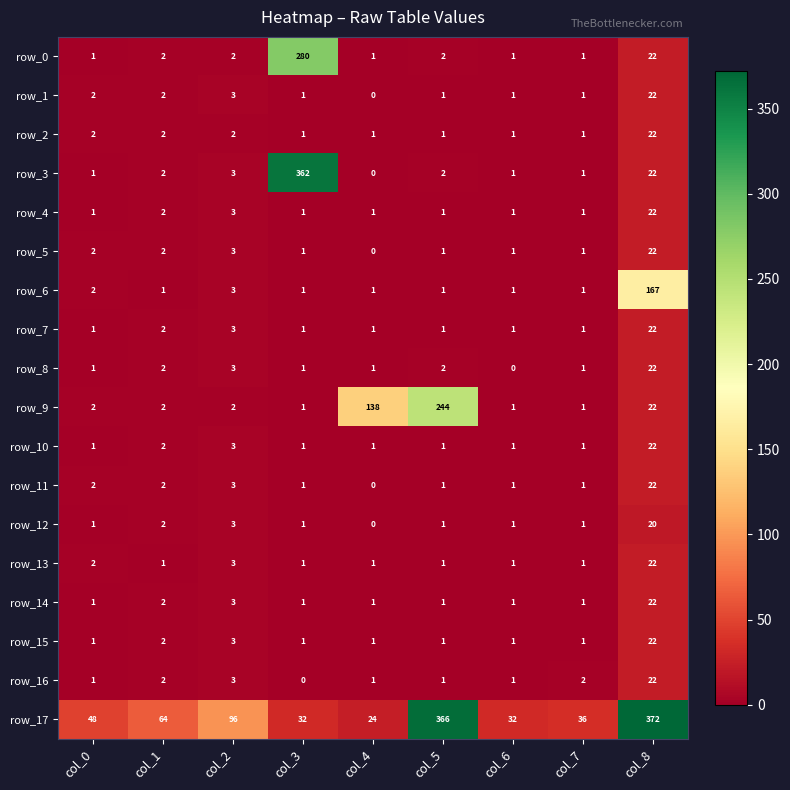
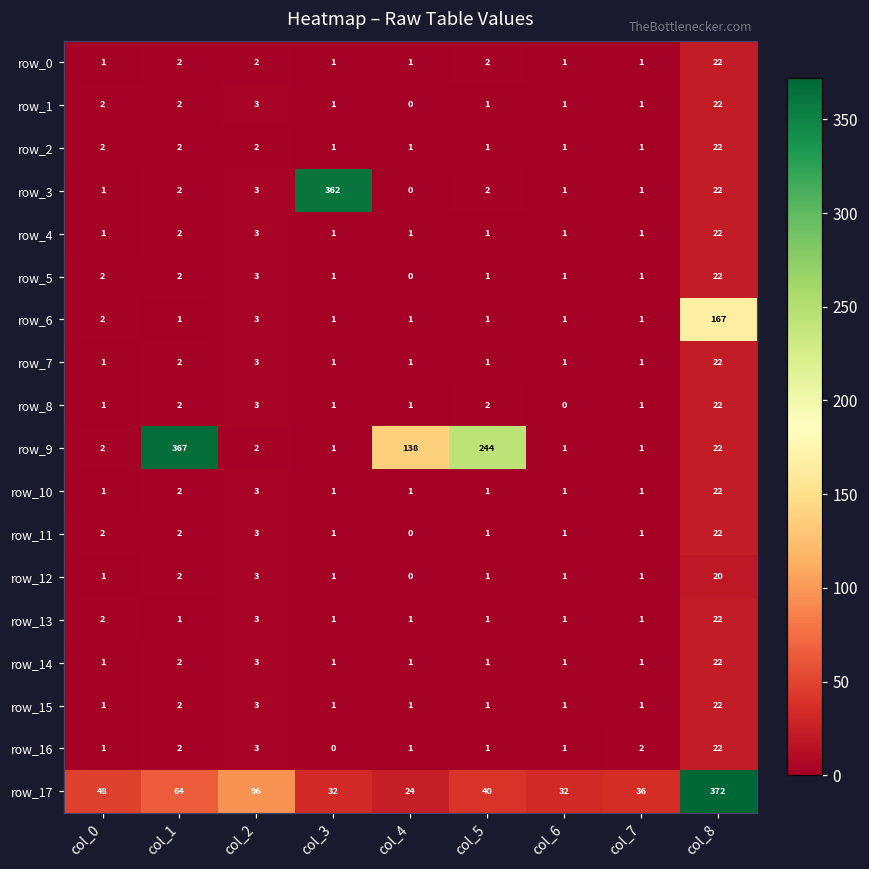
row_0, col_3: 280 -> 1
row_9, col_1: 2 -> 367
row_17, col_5: 366 -> 40
